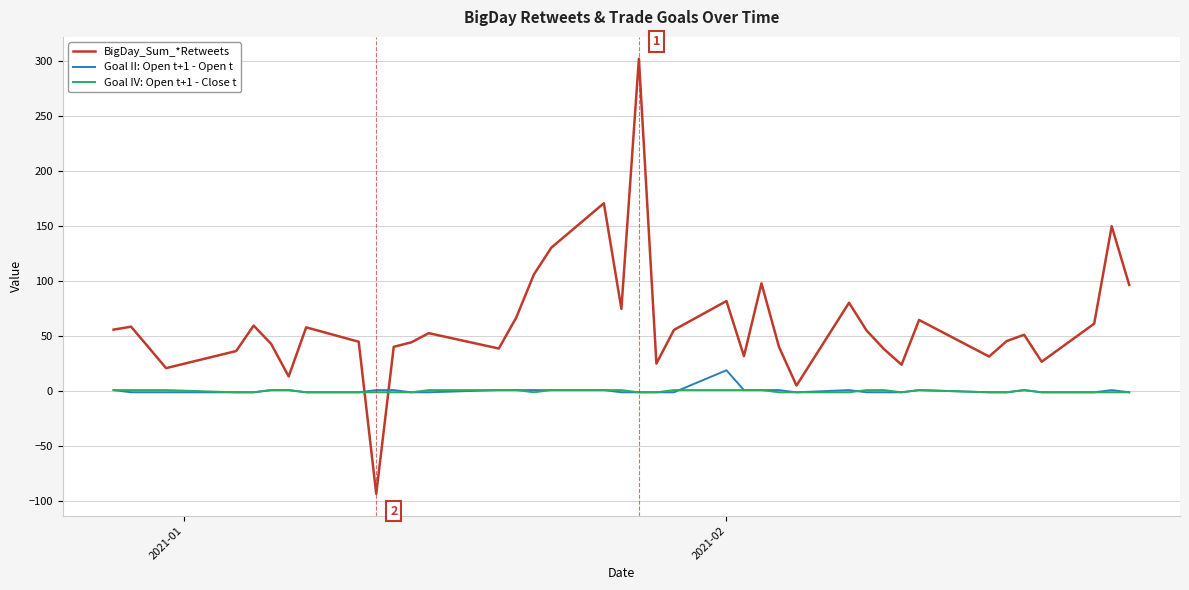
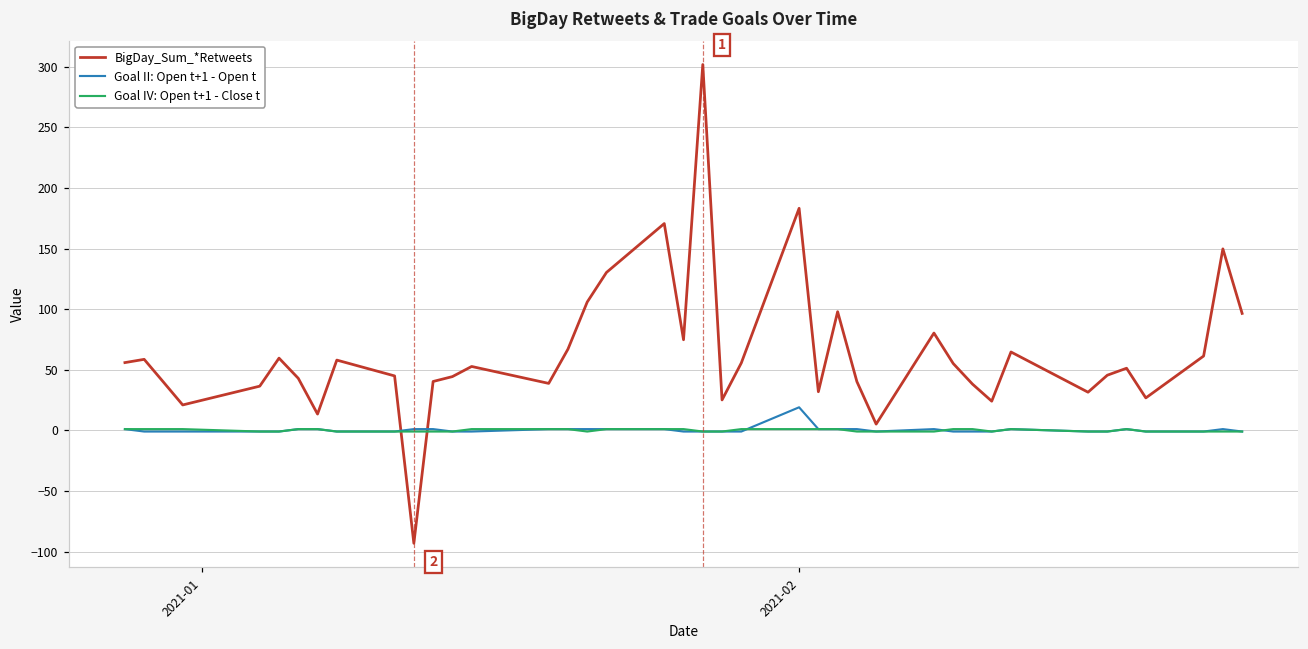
BigDay_Sum_*Retweets, 2021-02: 82 -> 183
